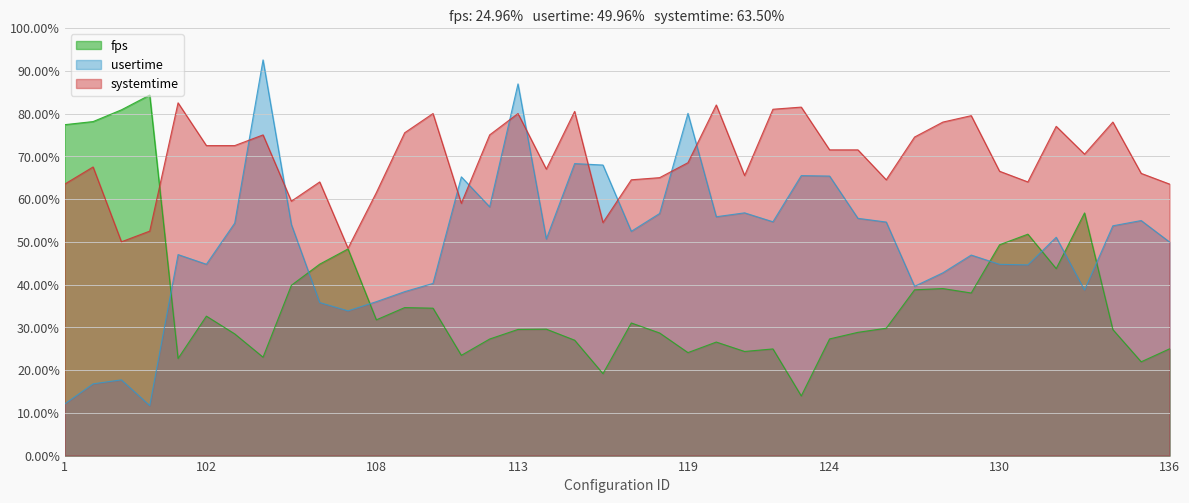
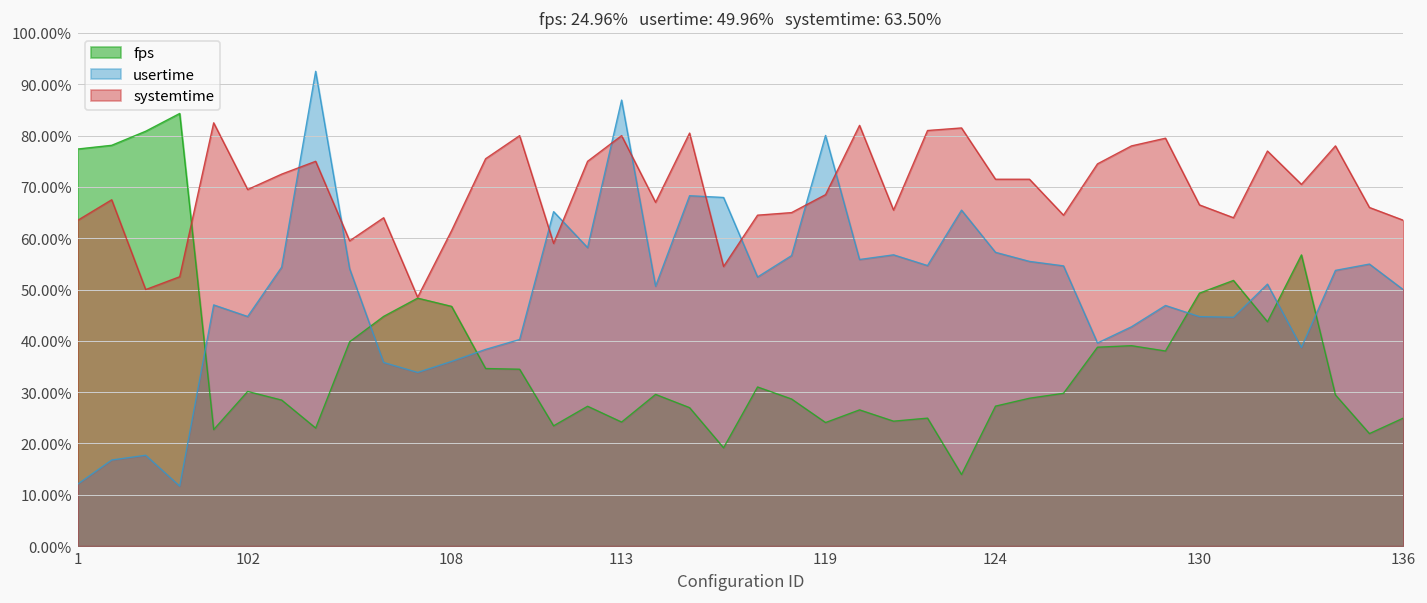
fps, 102: 33% -> 30%
systemtime, 102: 73% -> 70%
fps, 108: 32% -> 47%
fps, 113: 30% -> 24%
usertime, 124: 65% -> 57%
